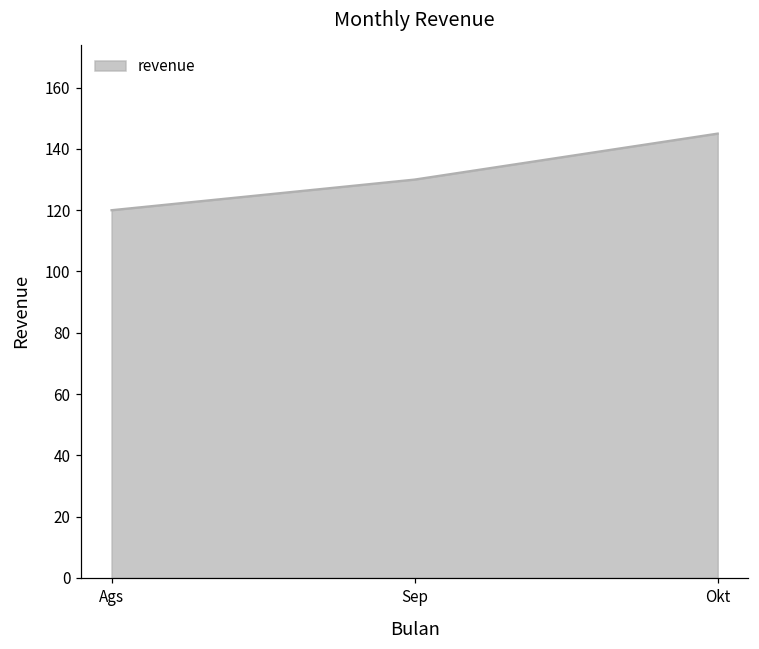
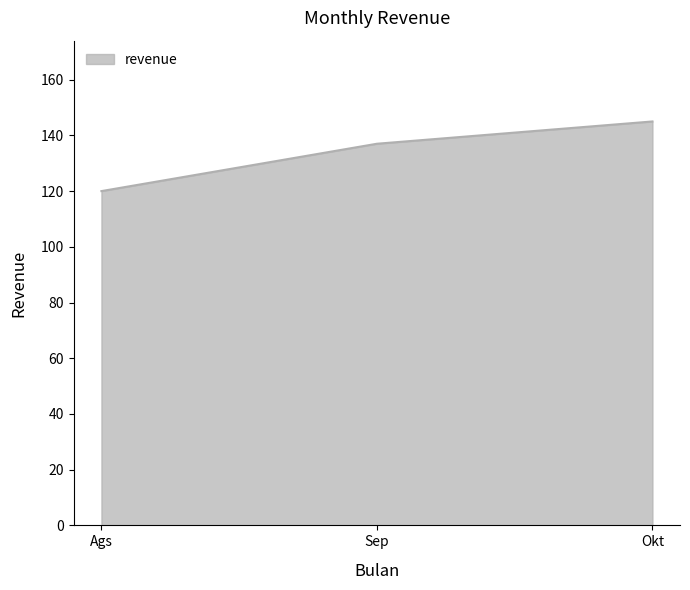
Sep: 130 -> 137
